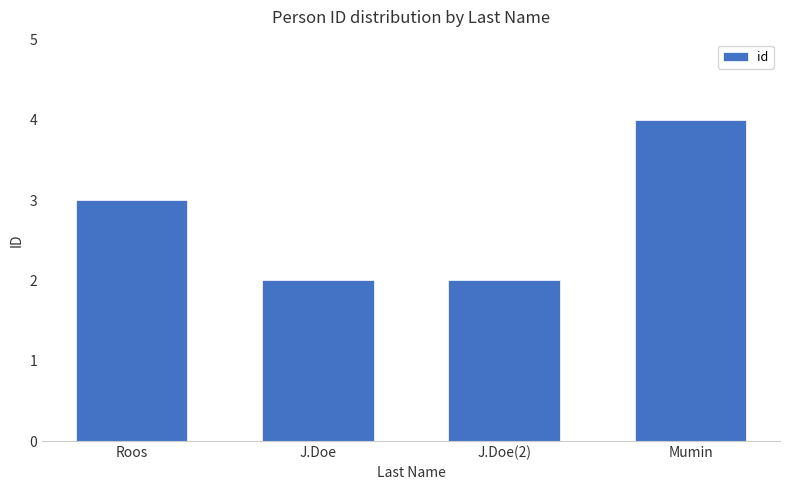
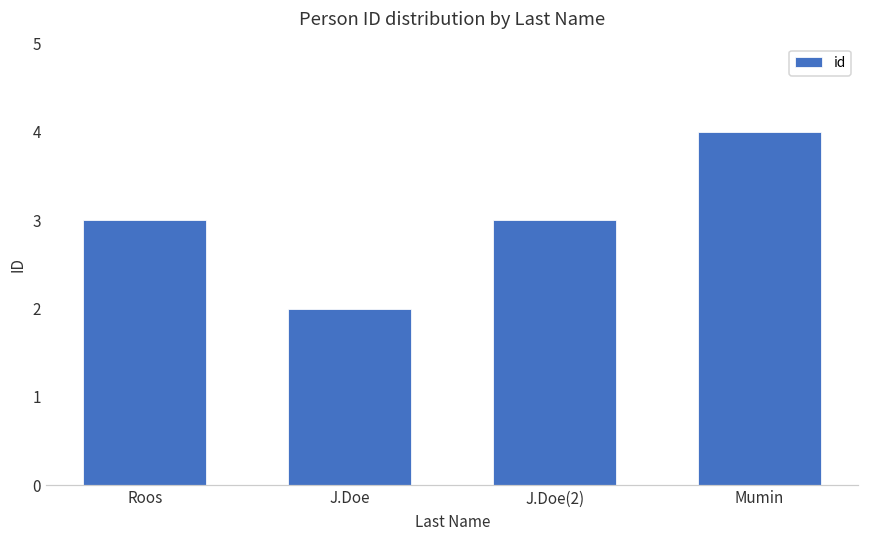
J.Doe(2): 2 -> 3
